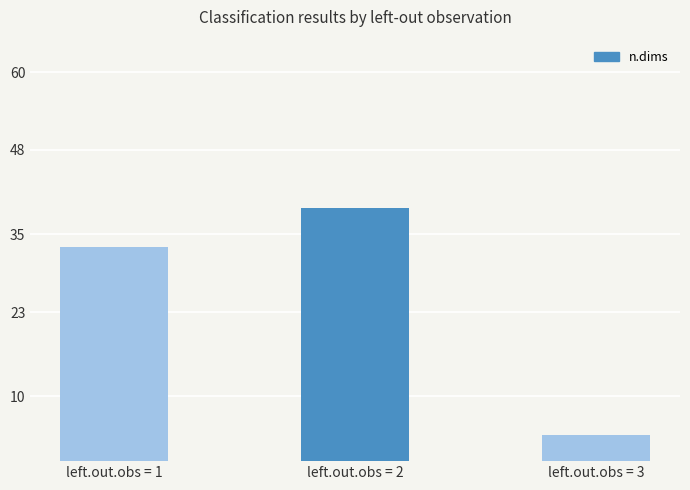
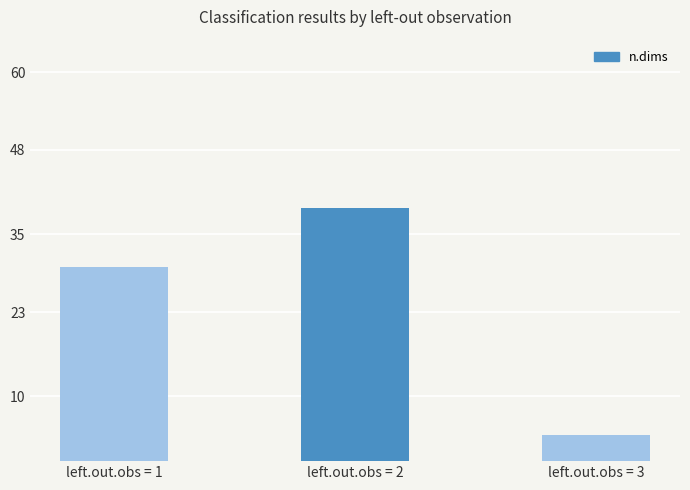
left.out.obs = 1: 33 -> 30
